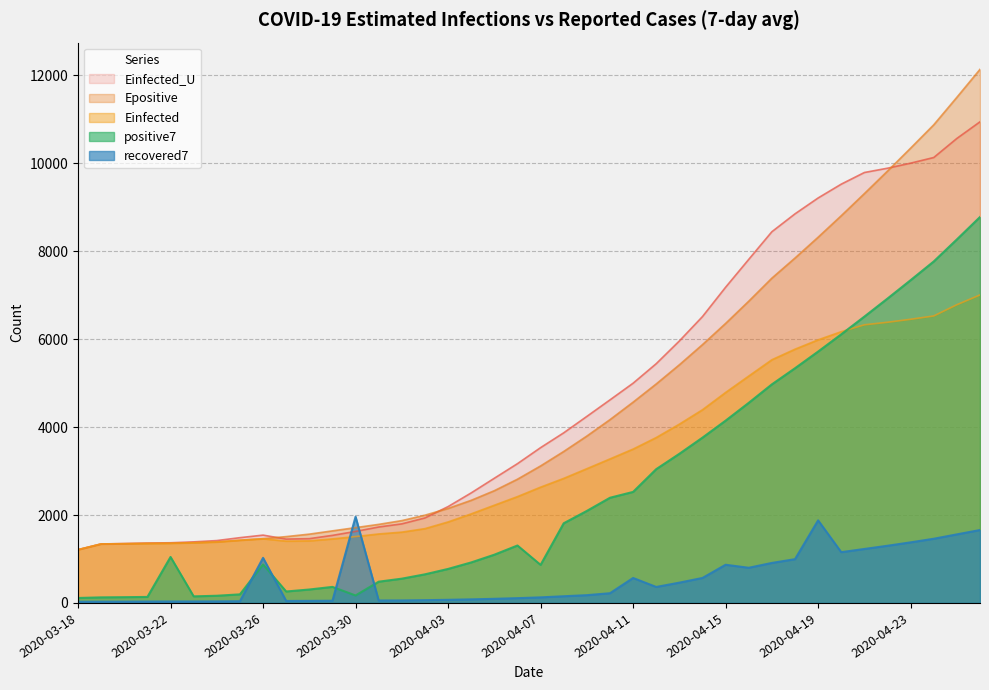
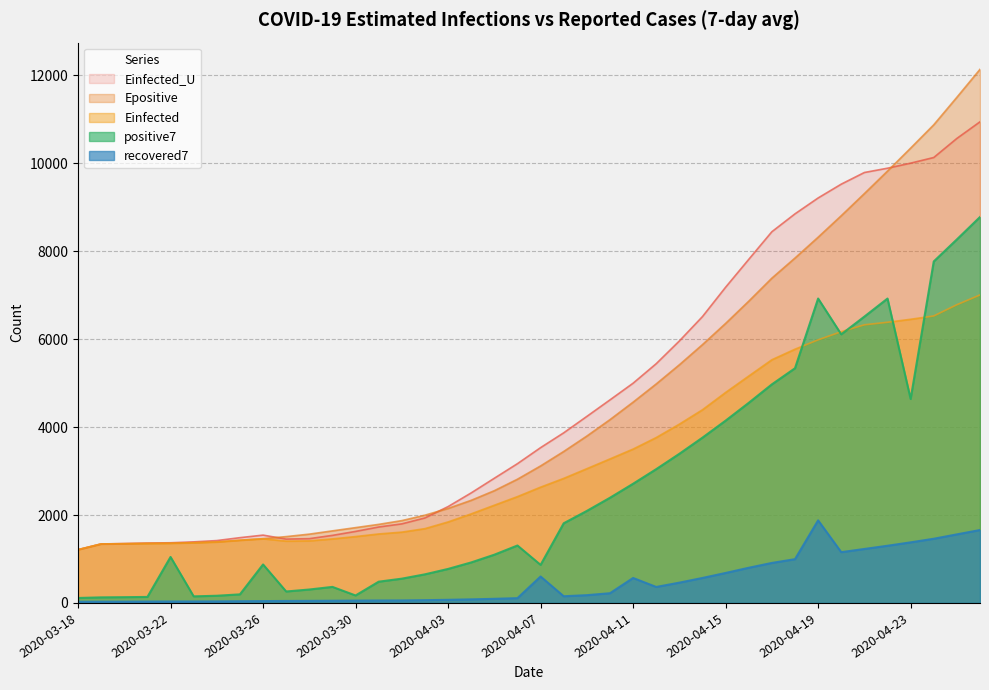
recovered7, 2020-03-26: 1000 -> 0
recovered7, 2020-03-30: 2000 -> 100
recovered7, 2020-04-07: 100 -> 600
positive7, 2020-04-11: 2500 -> 2700
recovered7, 2020-04-15: 900 -> 700
positive7, 2020-04-19: 5700 -> 6900
positive7, 2020-04-23: 7300 -> 4600
